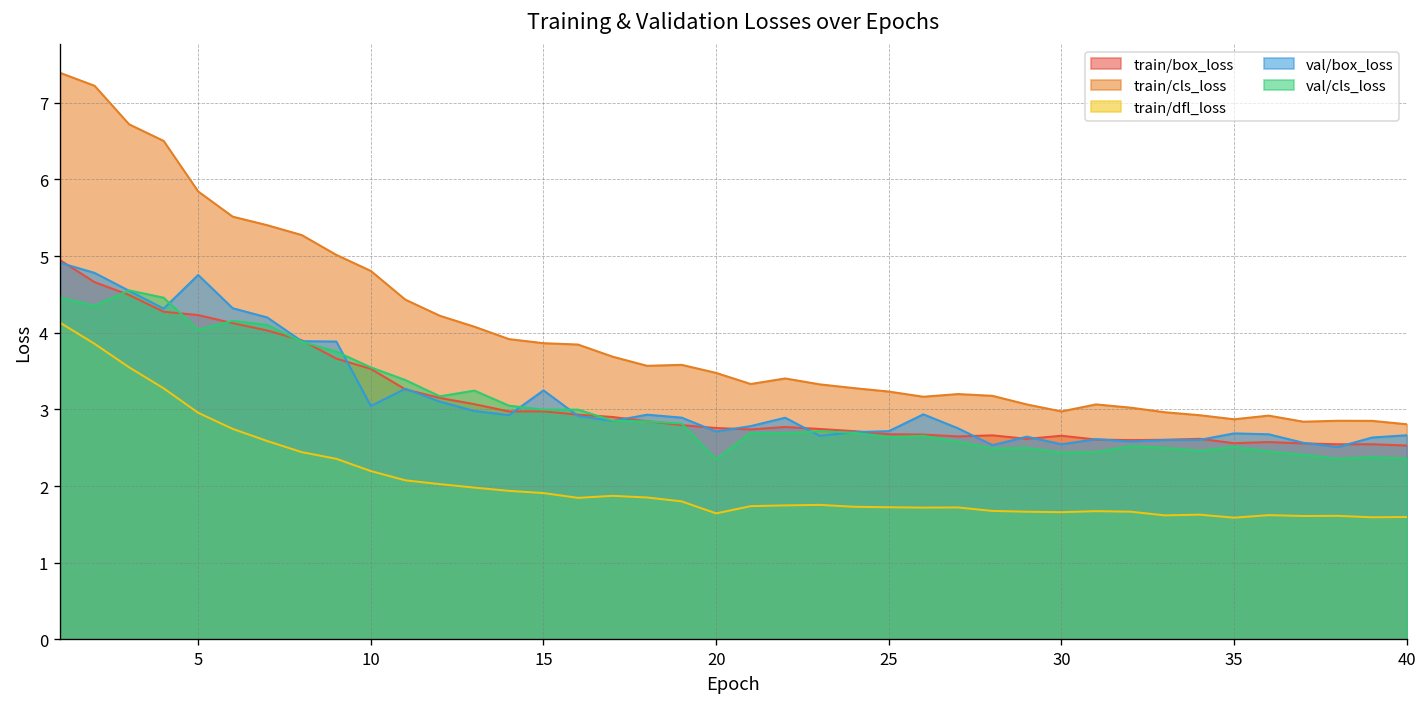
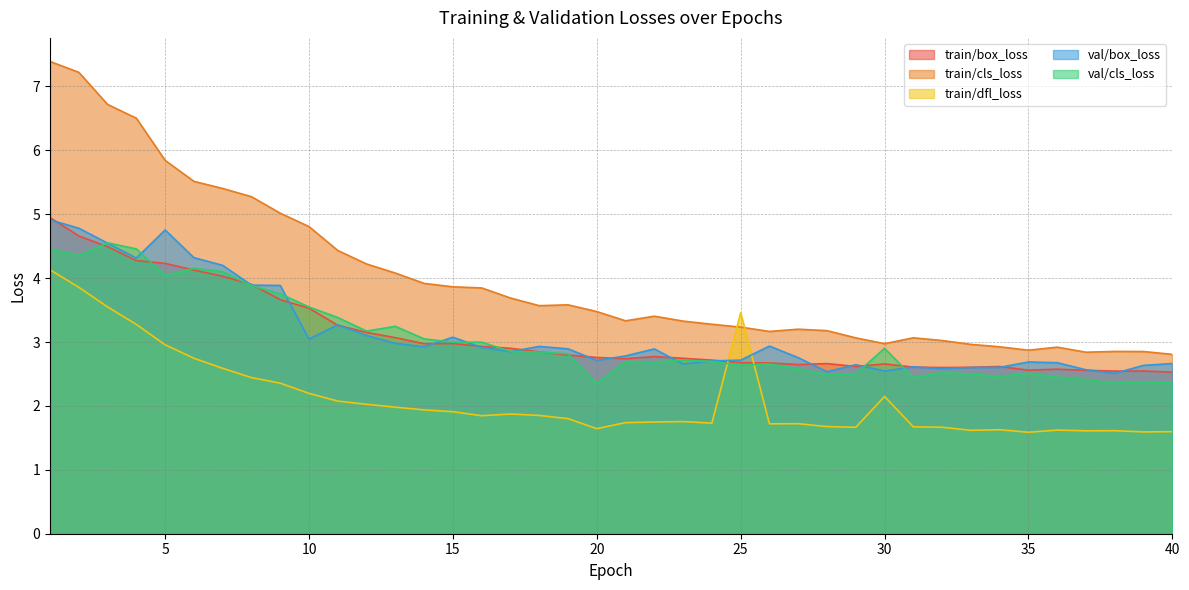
val/box_loss, 15: 3.2 -> 3.1
train/dfl_loss, 25: 1.7 -> 3.5
train/dfl_loss, 30: 1.7 -> 2.1
val/cls_loss, 30: 2.4 -> 2.9
